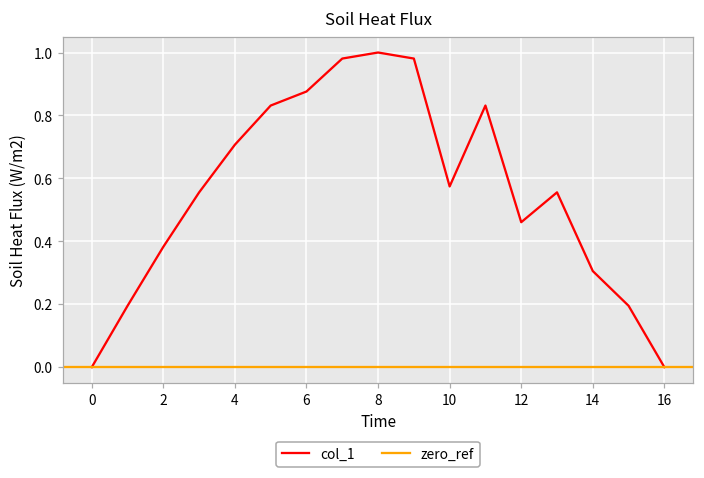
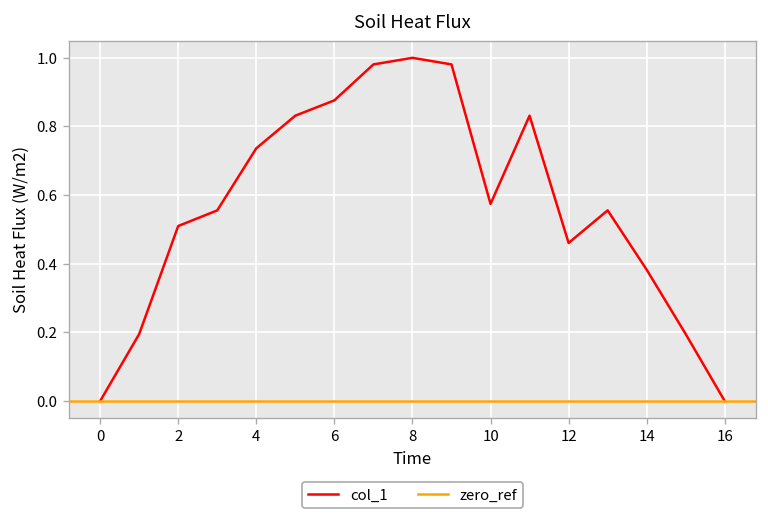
2: 0.38 -> 0.51
4: 0.71 -> 0.74
14: 0.31 -> 0.38
